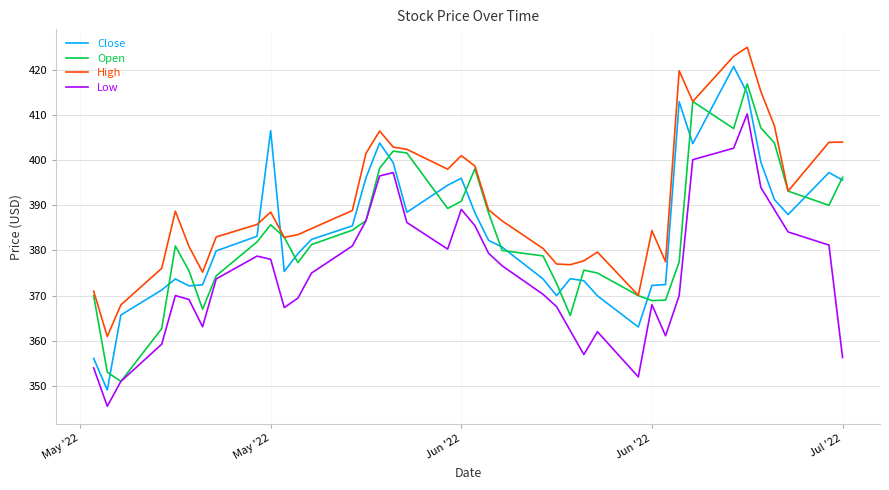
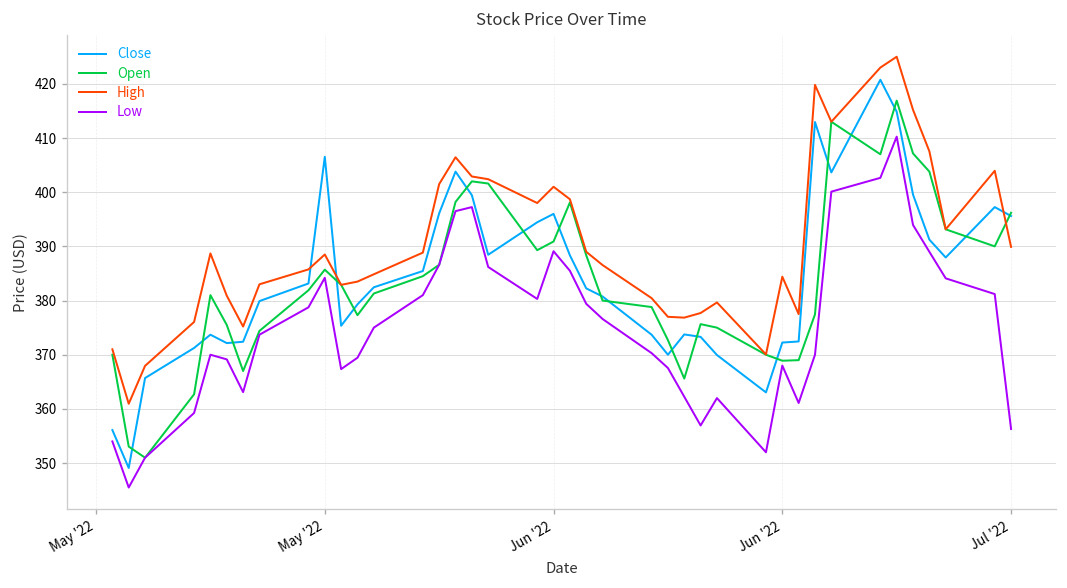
Low, May '22: 378 -> 384
High, Jul '22: 404 -> 390
